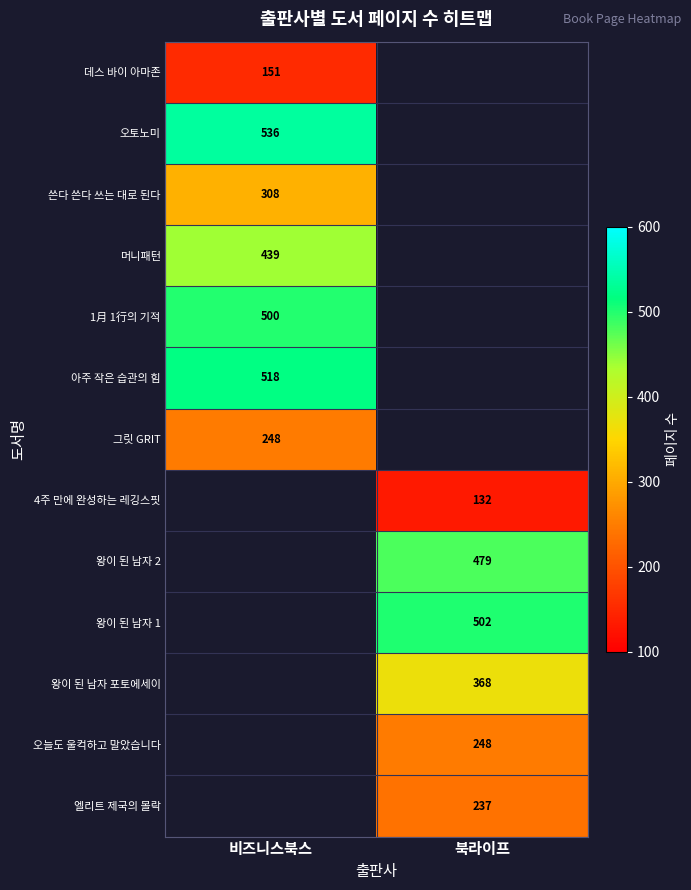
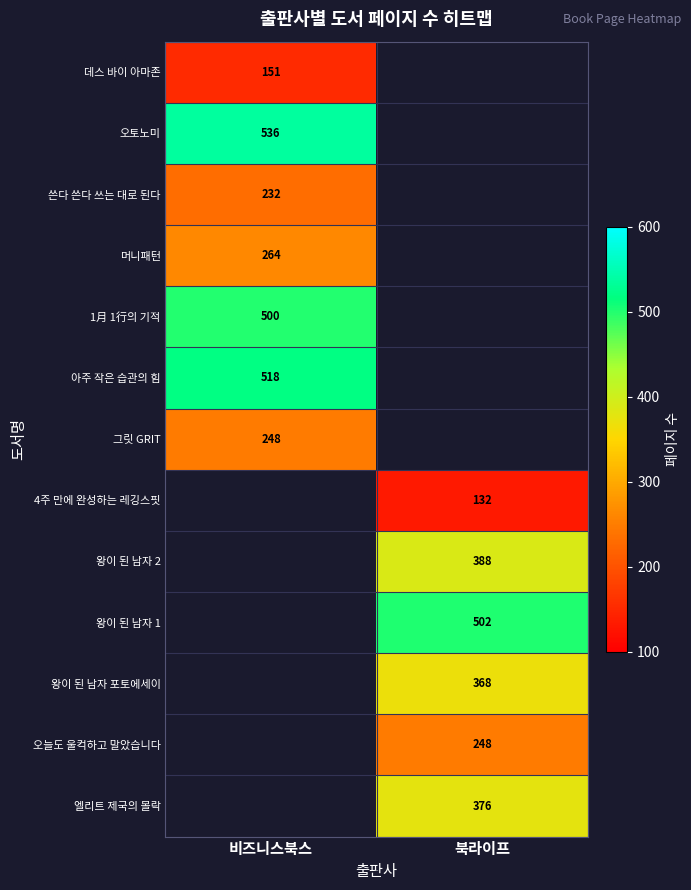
쓴다 쓴다 쓰는 대로 된다, 비즈니스북스: 308 -> 232
머니패턴, 비즈니스북스: 439 -> 264
왕이 된 남자 2, 북라이프: 479 -> 388
엘리트 제국의 몰락, 북라이프: 237 -> 376
